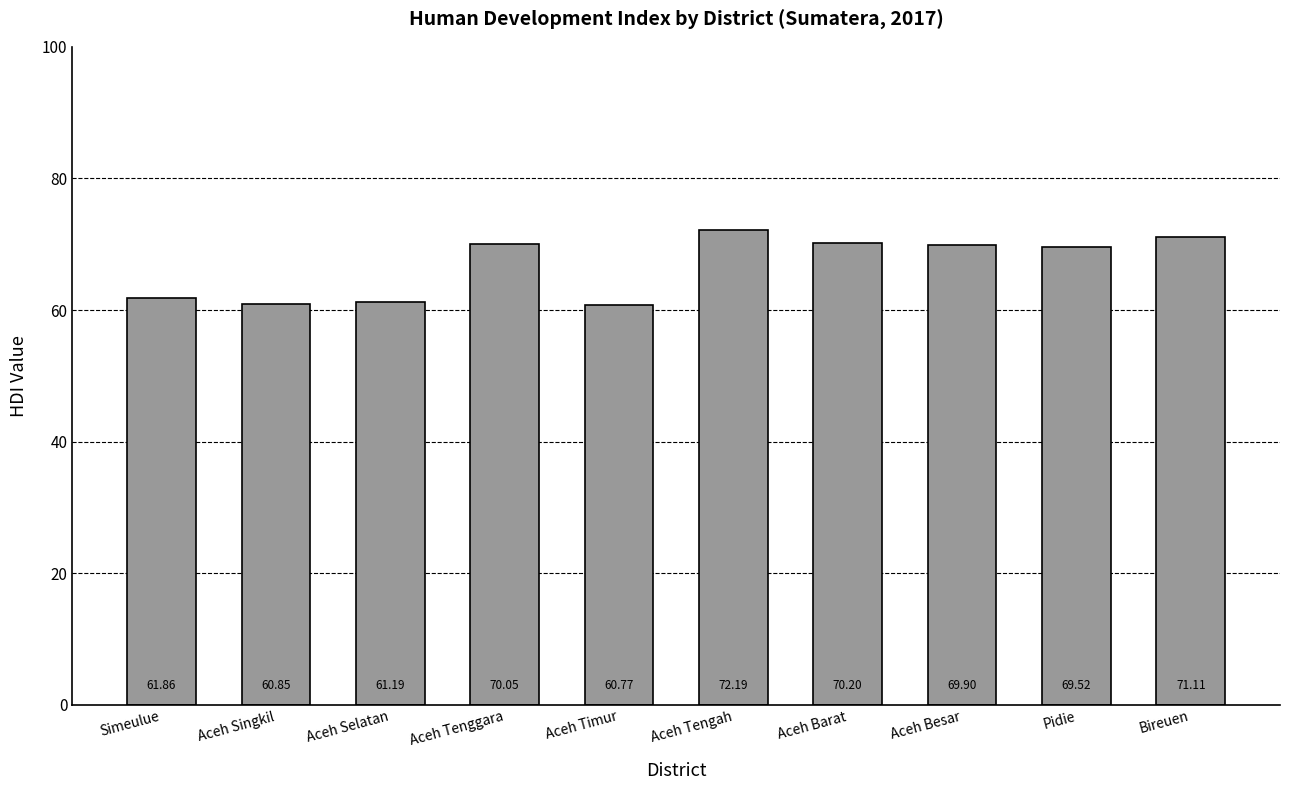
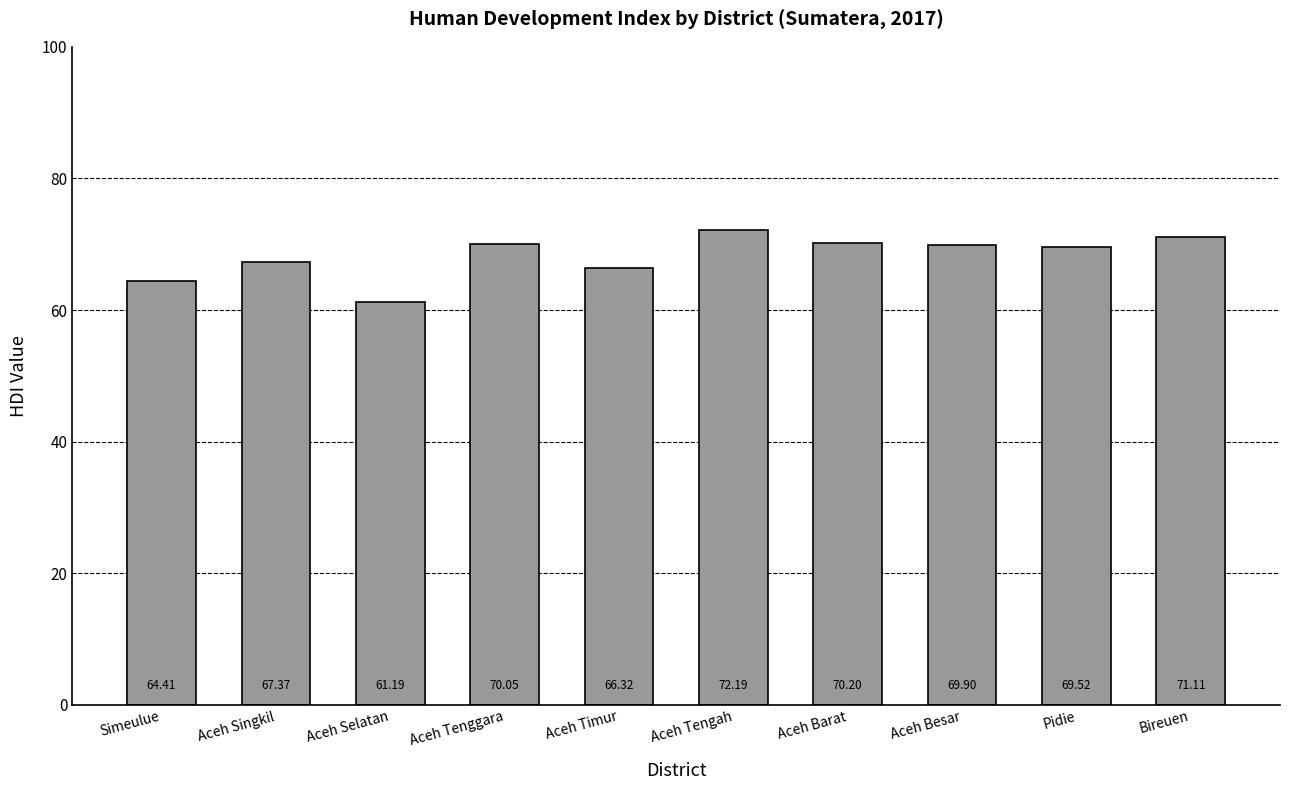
Simeulue: 61.86 -> 64.41
Aceh Singkil: 60.85 -> 67.37
Aceh Timur: 60.77 -> 66.32
